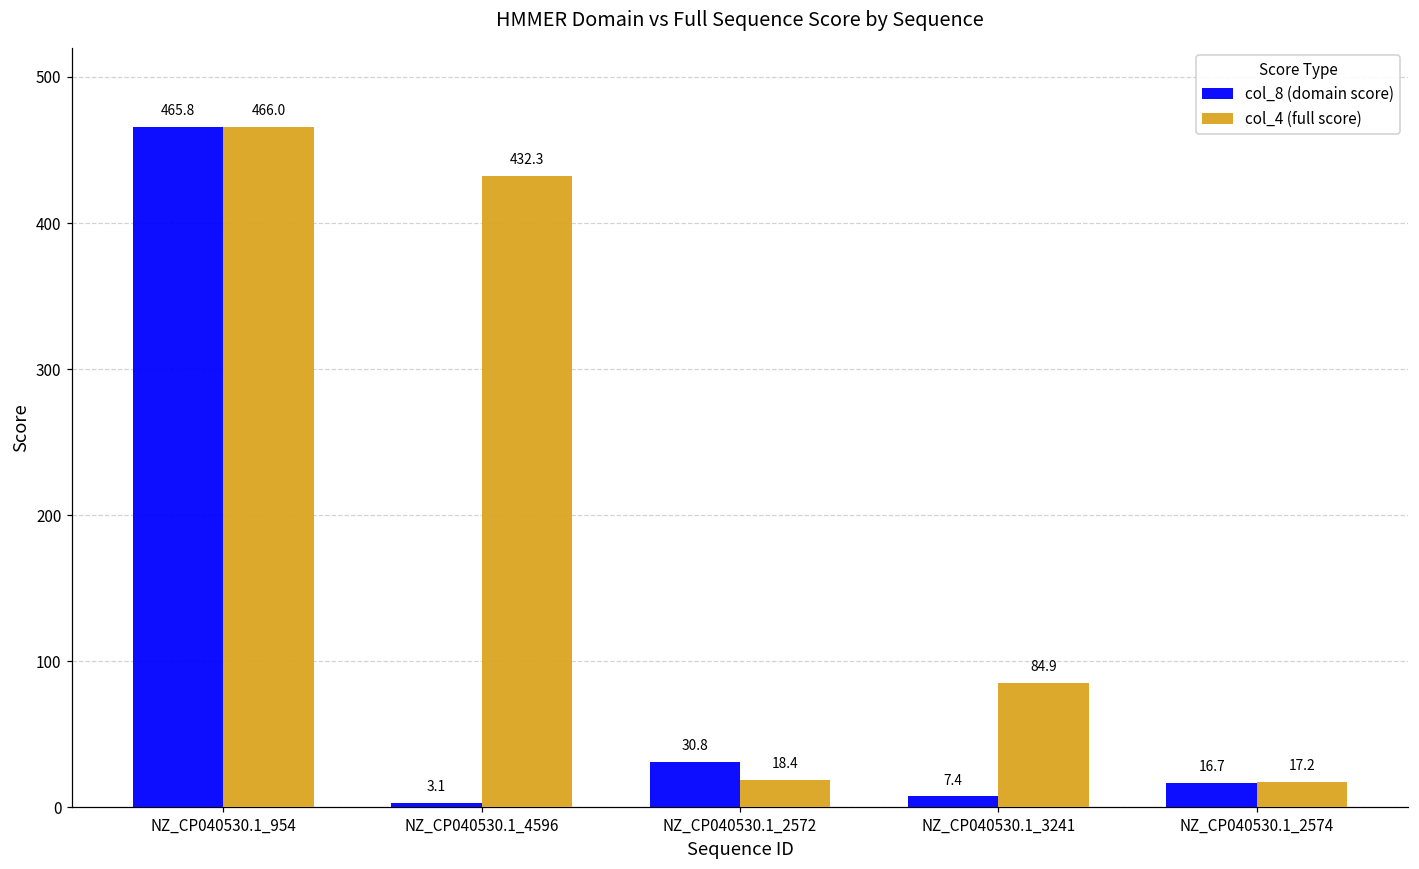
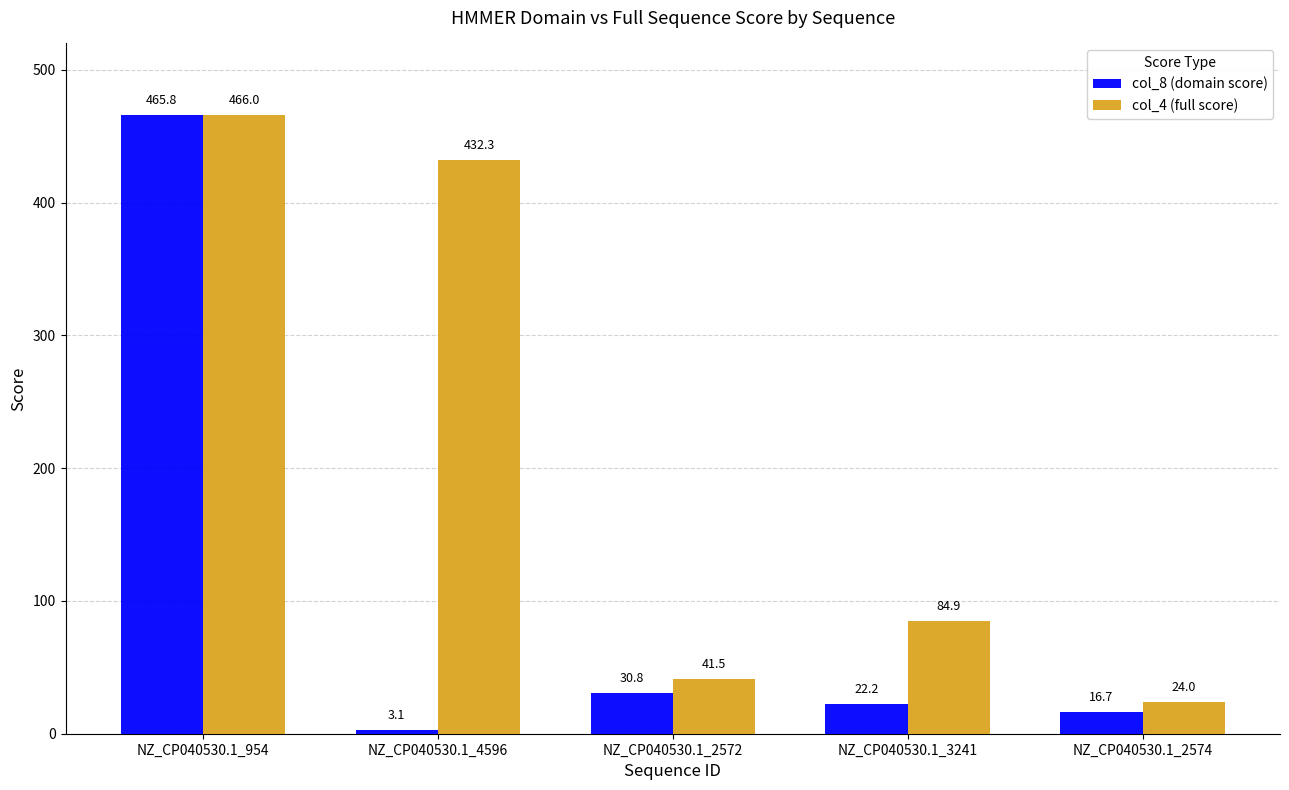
col_4 (full score), NZ_CP040530.1_2572: 18.4 -> 41.5
col_8 (domain score), NZ_CP040530.1_3241: 7.4 -> 22.2
col_4 (full score), NZ_CP040530.1_2574: 17.2 -> 24.0
